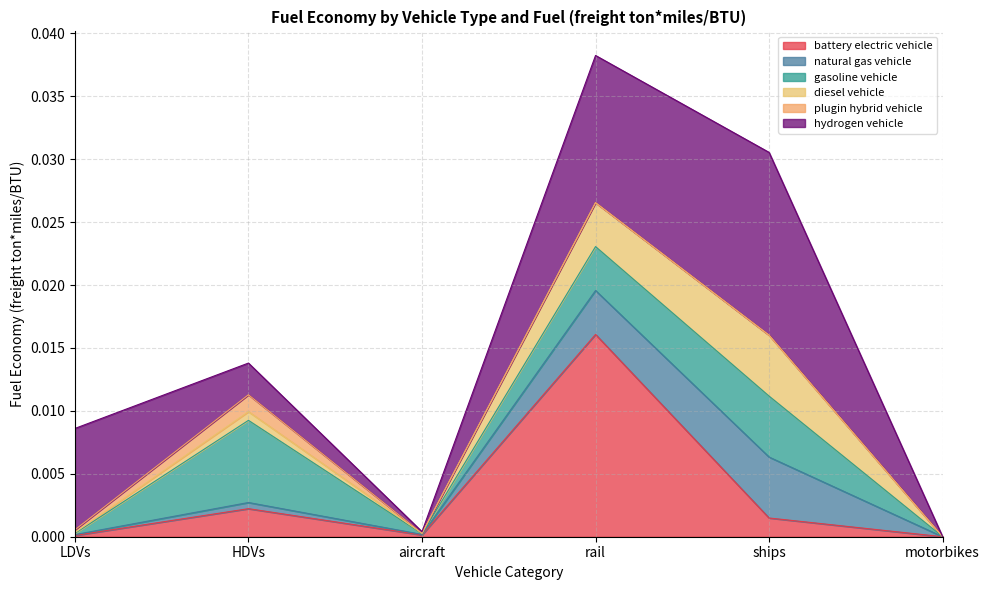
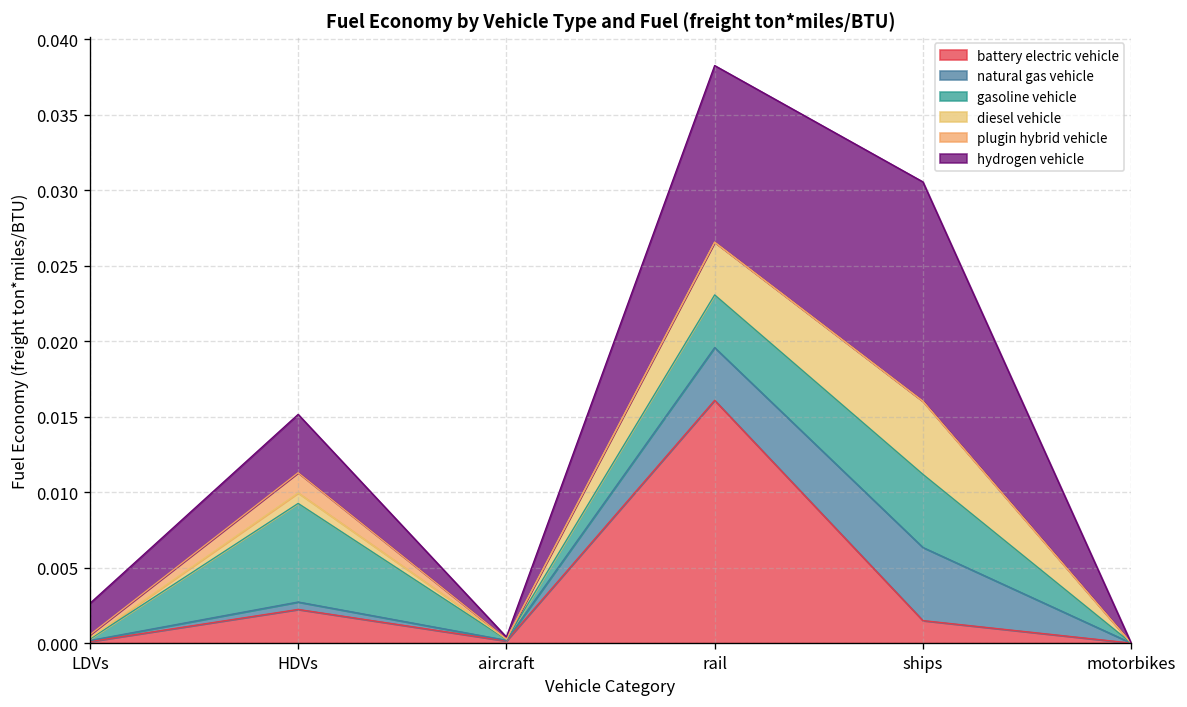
hydrogen vehicle, LDVs: 0.0081 -> 0.0021
hydrogen vehicle, HDVs: 0.0025 -> 0.0039
